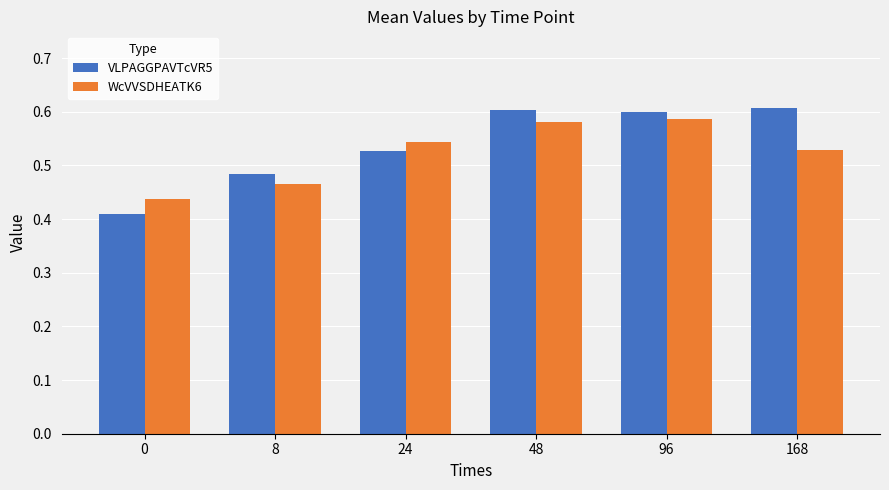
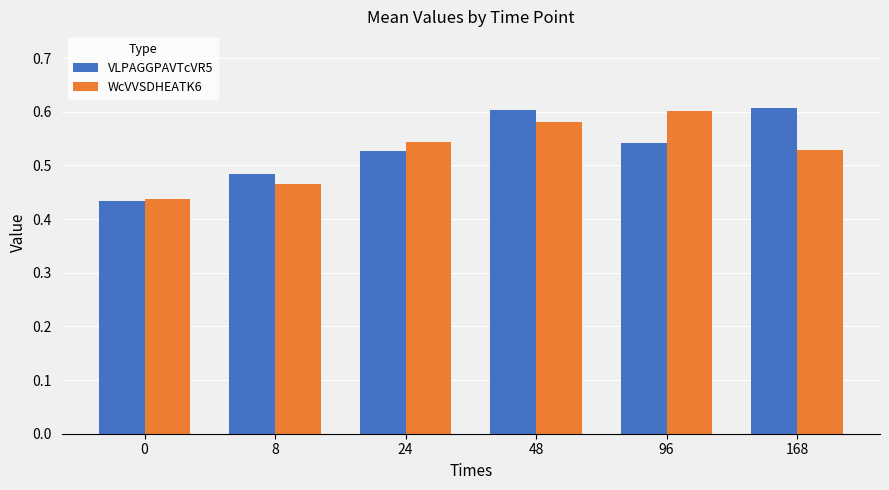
VLPAGGPAVTcVR5, 0: 0.41 -> 0.43
VLPAGGPAVTcVR5, 96: 0.60 -> 0.54
WcVVSDHEATK6, 96: 0.59 -> 0.60
